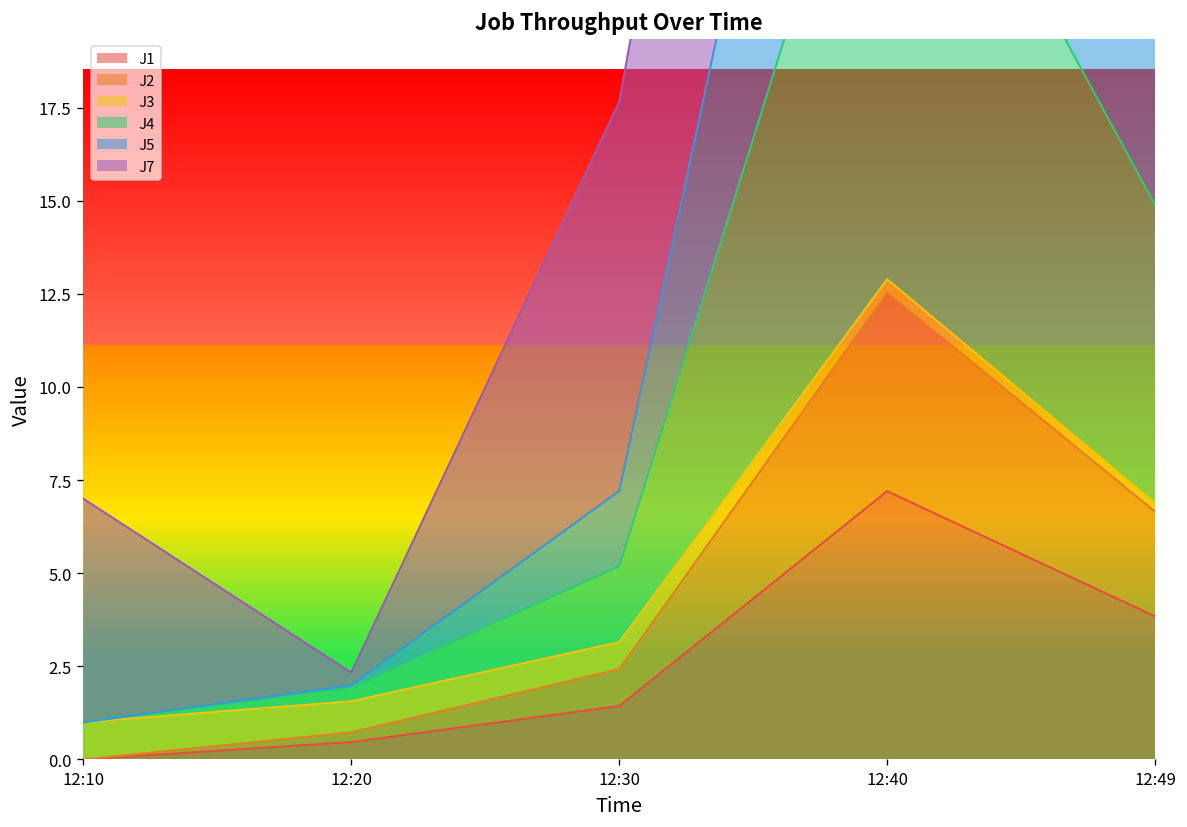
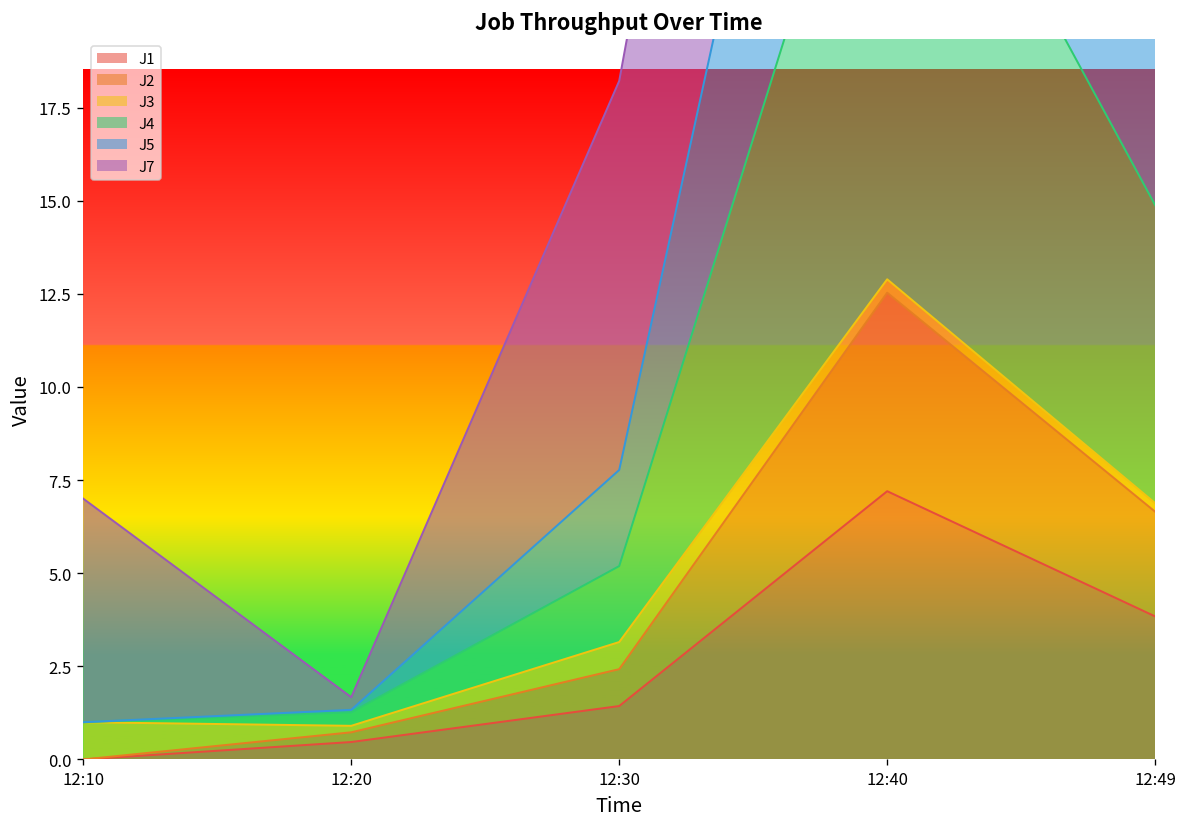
J3, 12:20: 0.8 -> 0.2
J5, 12:30: 2.0 -> 2.6
